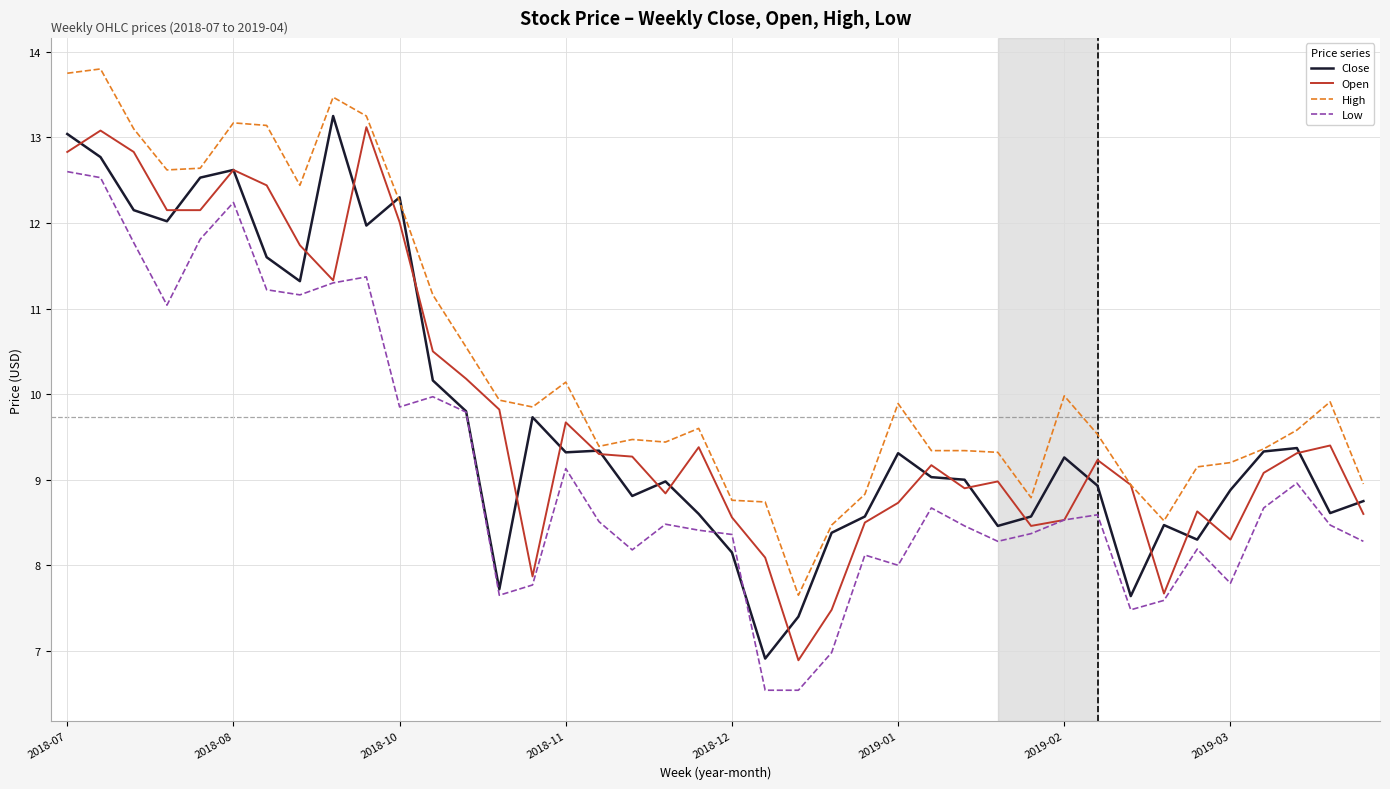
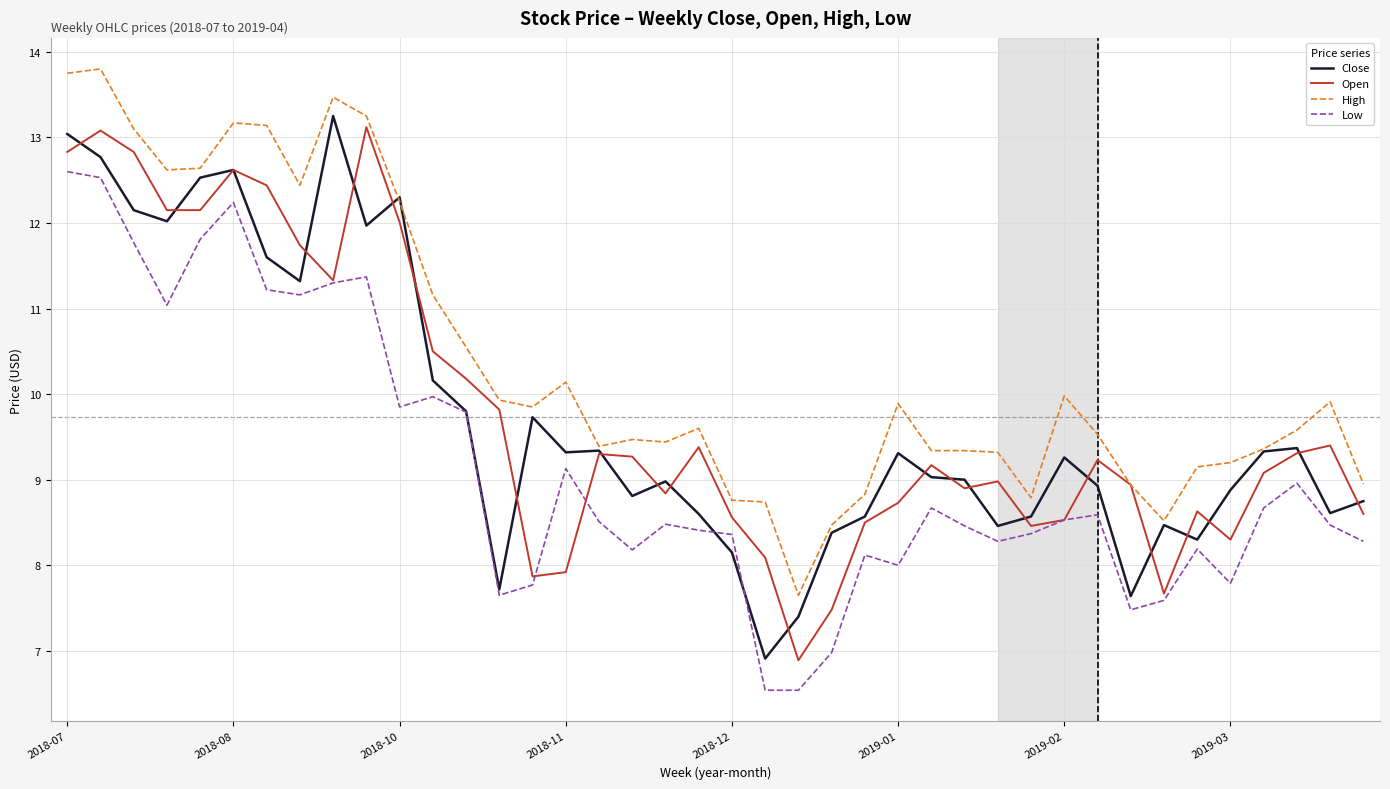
Open, 2018-11: 9.7 -> 7.9
